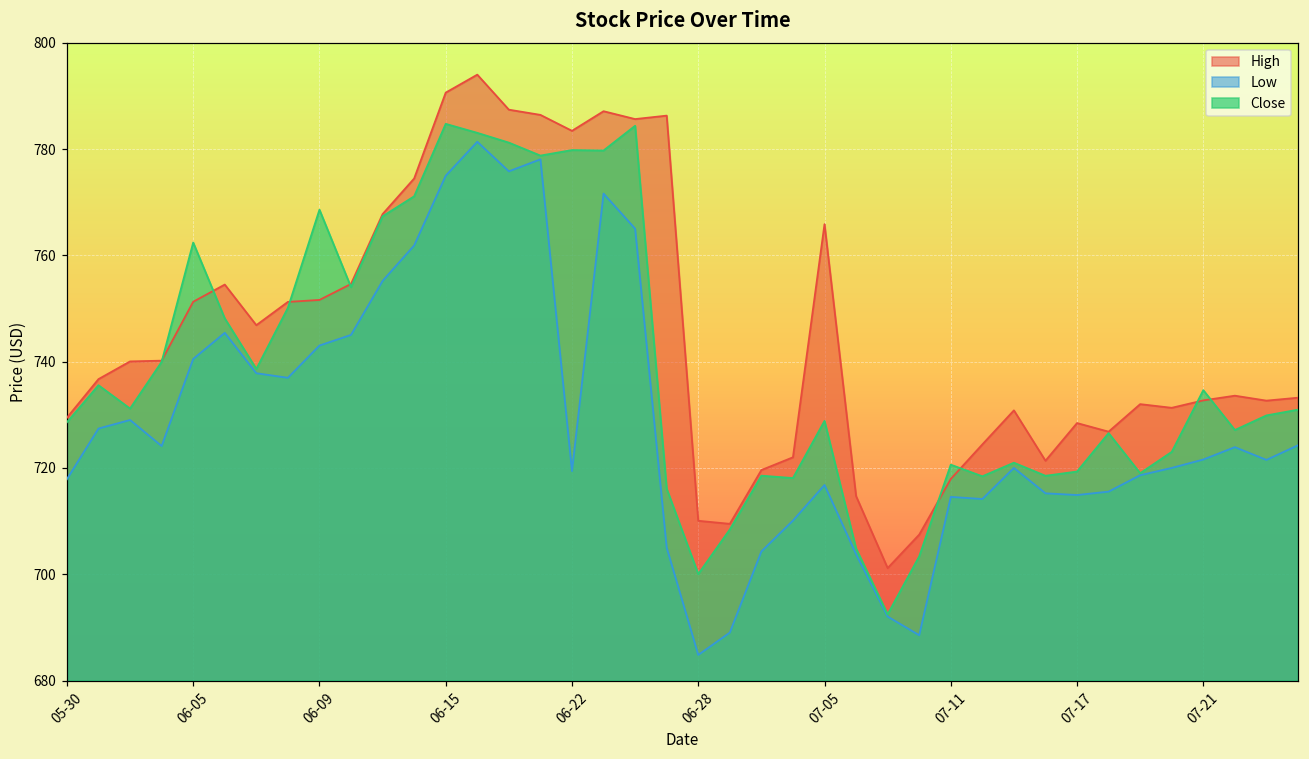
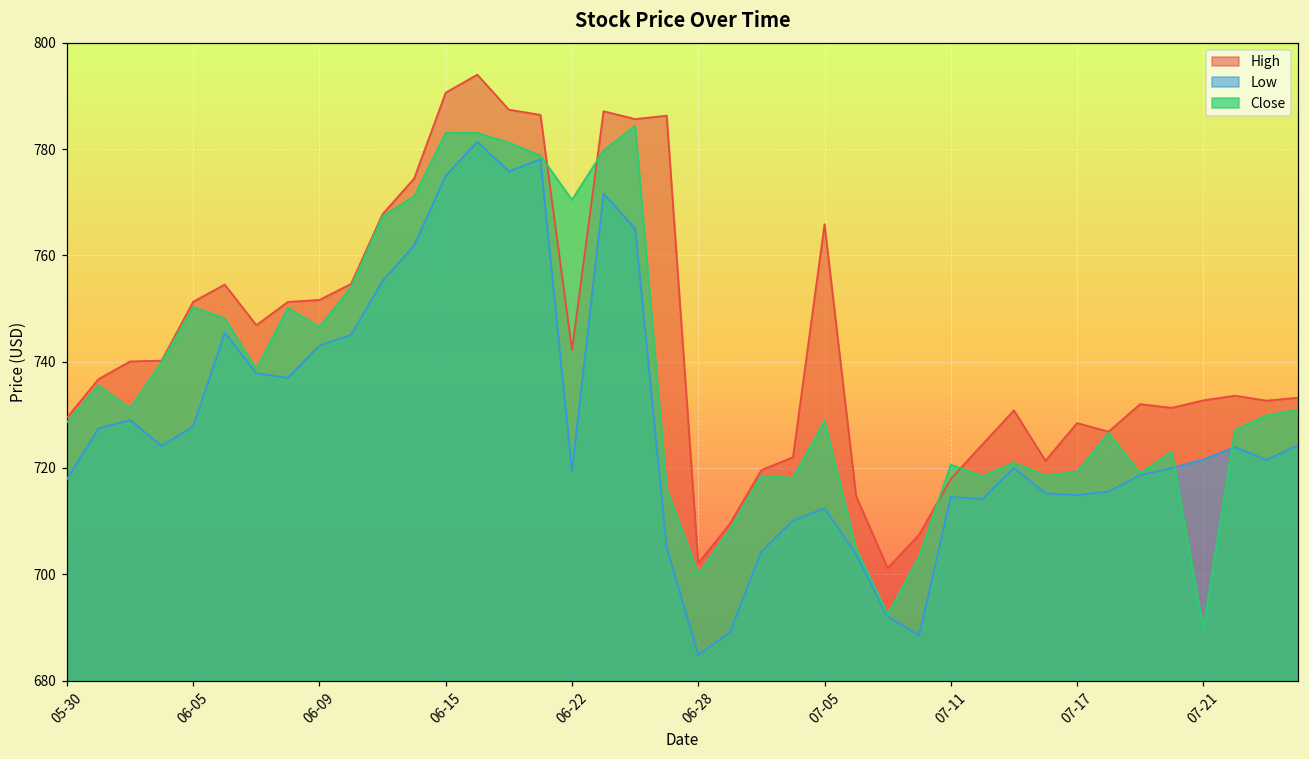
Low, 06-05: 741 -> 728
Close, 06-05: 762 -> 750
Close, 06-09: 769 -> 747
Close, 06-15: 785 -> 783
High, 06-22: 783 -> 742
Close, 06-22: 780 -> 770
High, 06-28: 710 -> 702
Low, 07-05: 717 -> 712
Close, 07-21: 735 -> 690
